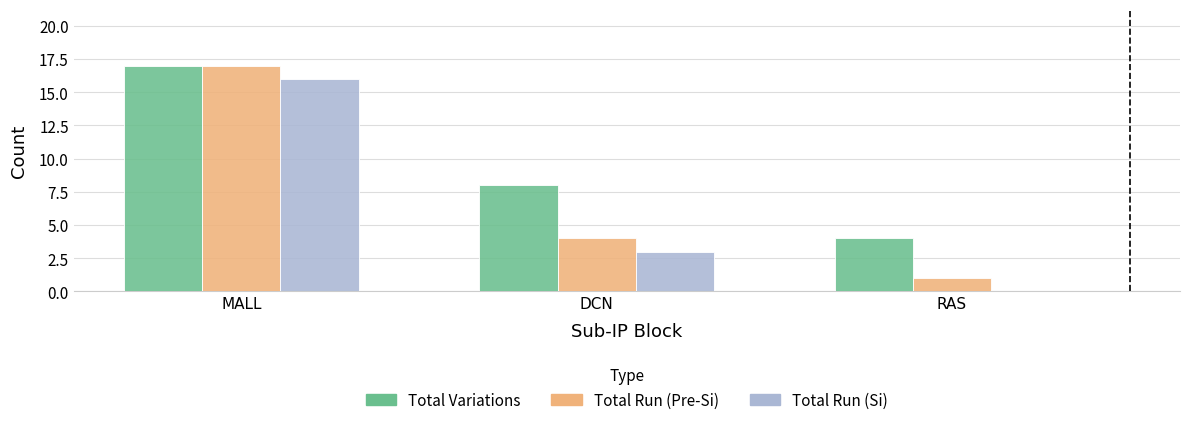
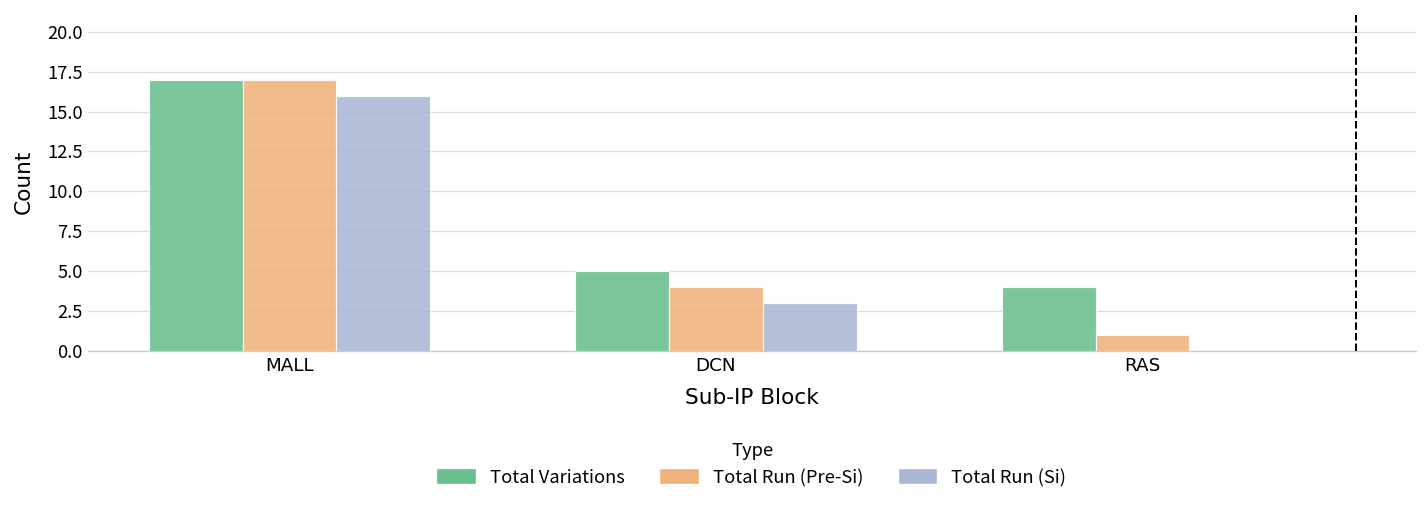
Total Variations, DCN: 8 -> 5
